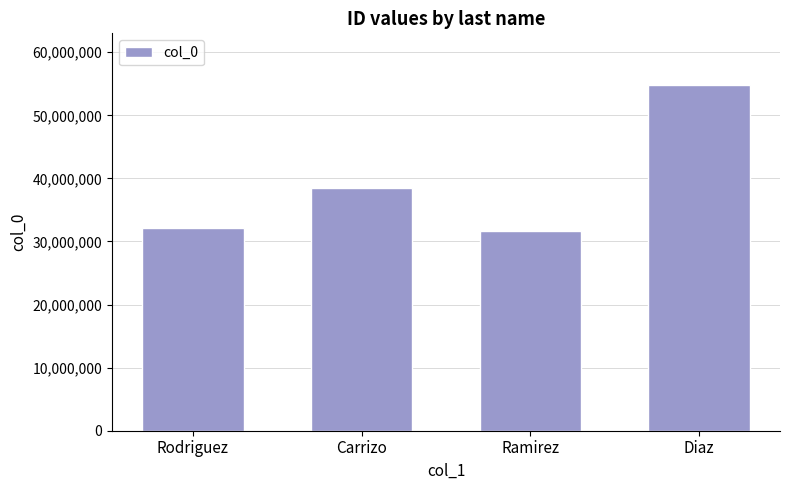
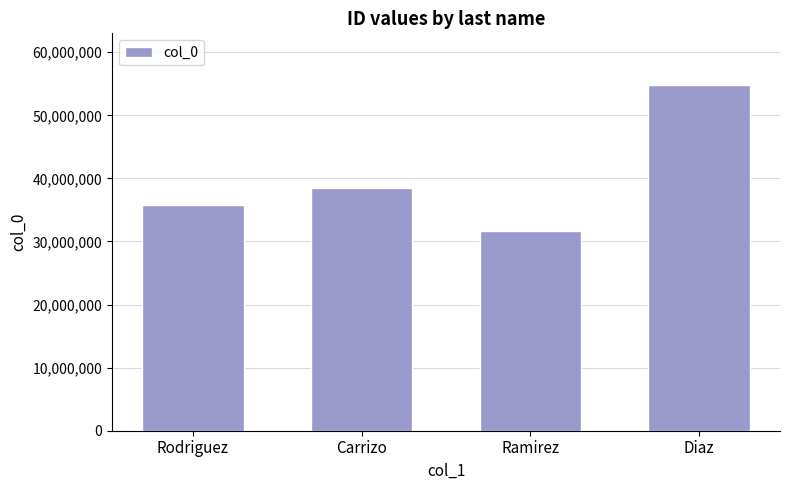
Rodriguez: 32,000,000 -> 36,000,000
